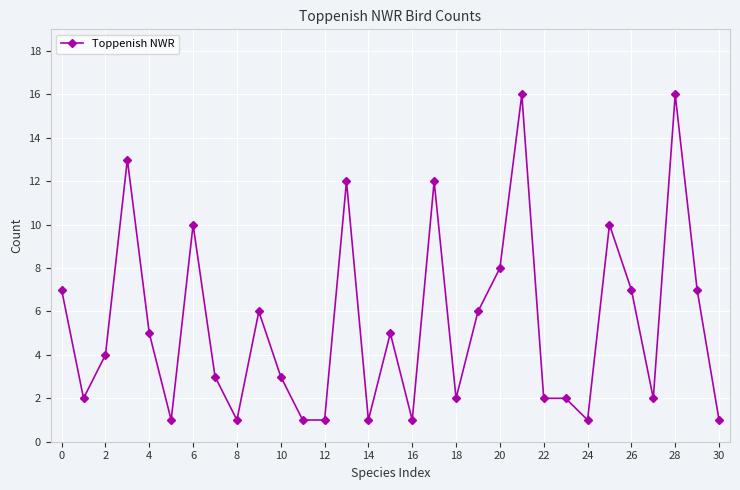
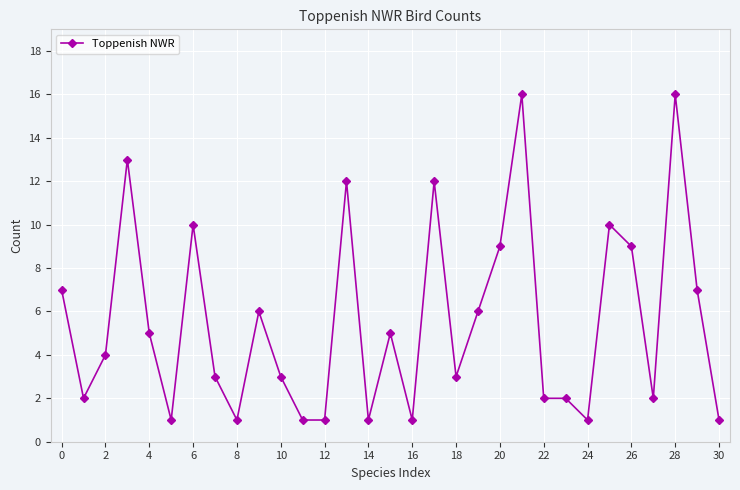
18: 2 -> 3
20: 8 -> 9
26: 7 -> 9
